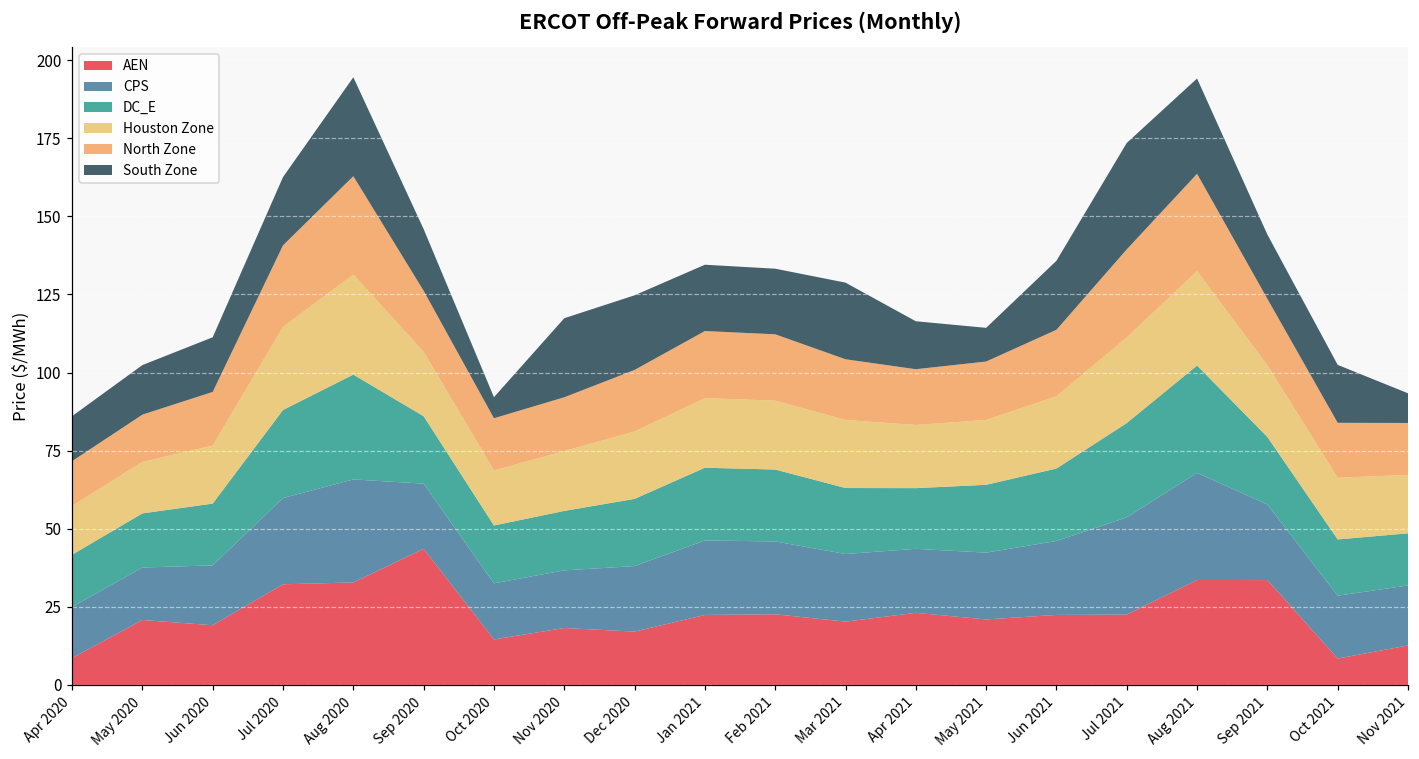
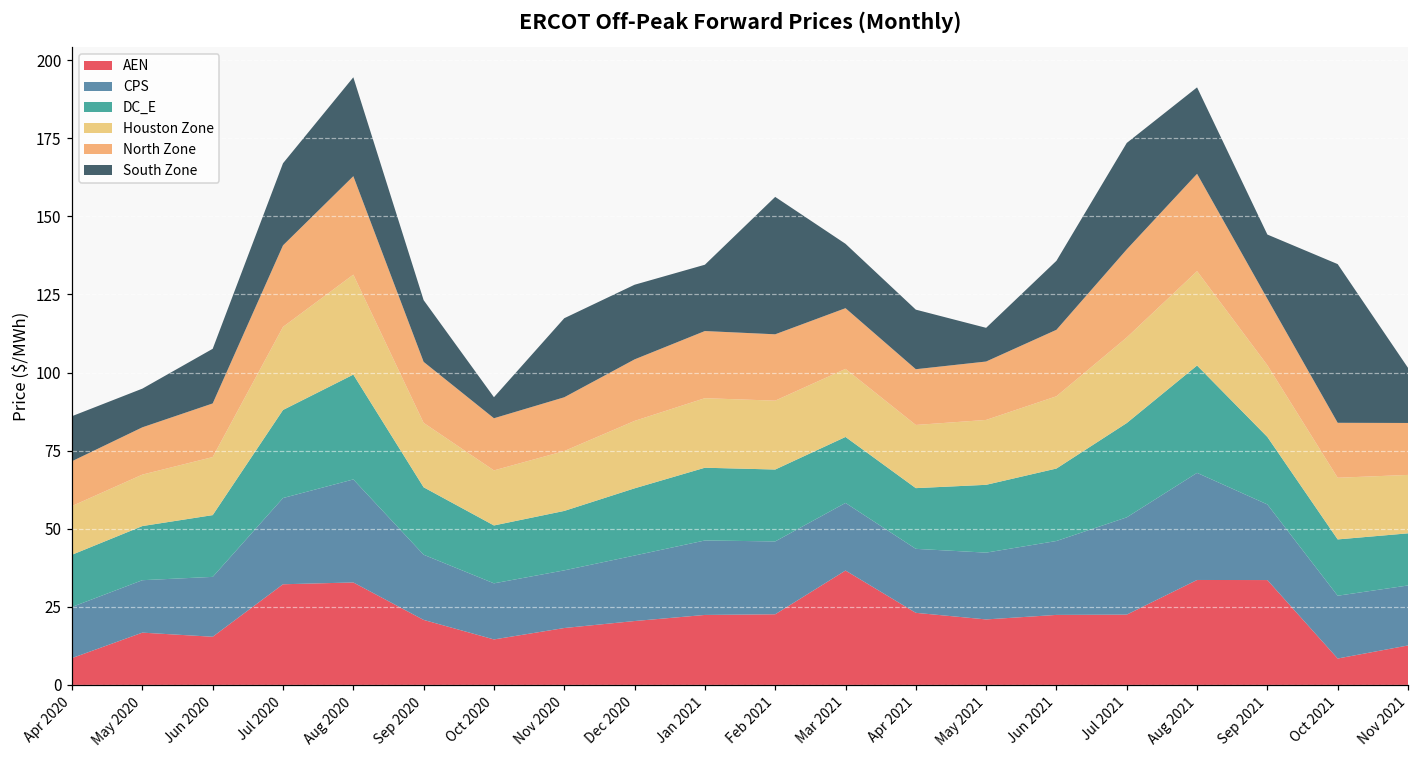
AEN, May 2020: 21 -> 17
South Zone, May 2020: 16 -> 12
AEN, Jun 2020: 19 -> 15
South Zone, Jul 2020: 22 -> 26
AEN, Sep 2020: 44 -> 21
AEN, Dec 2020: 17 -> 20
South Zone, Feb 2021: 21 -> 44
AEN, Mar 2021: 20 -> 37
South Zone, Mar 2021: 25 -> 21
South Zone, Apr 2021: 15 -> 19
South Zone, Aug 2021: 31 -> 28
South Zone, Oct 2021: 19 -> 51
South Zone, Nov 2021: 10 -> 18
